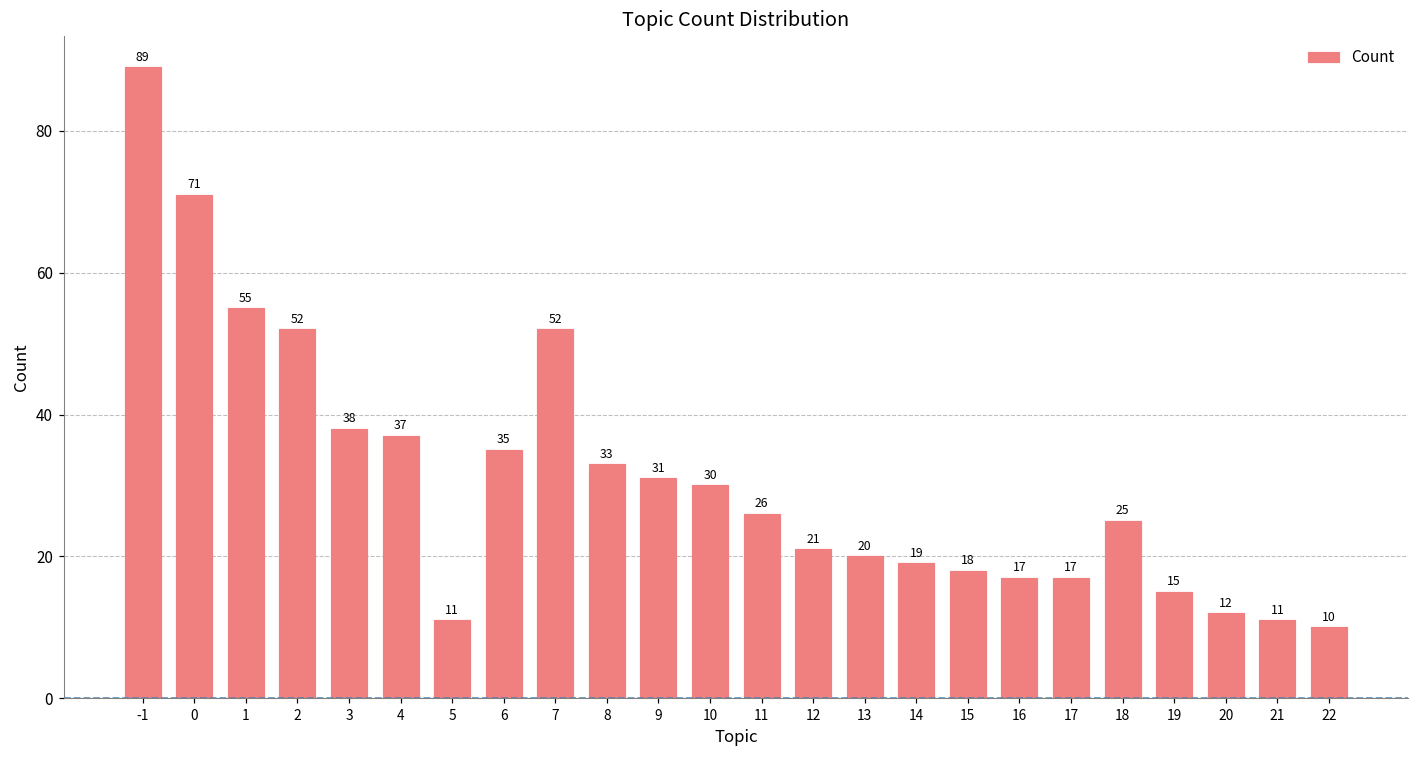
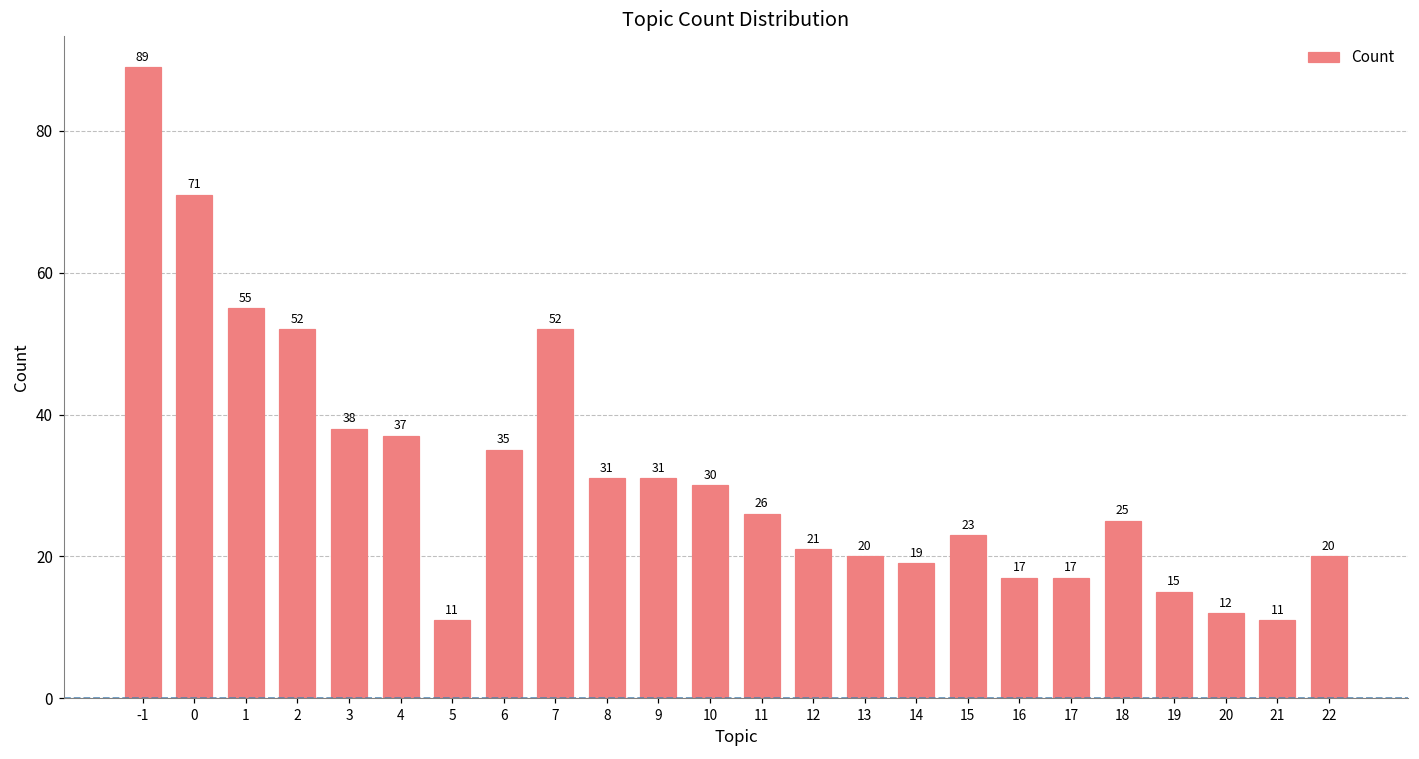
8: 33 -> 31
15: 18 -> 23
22: 10 -> 20
